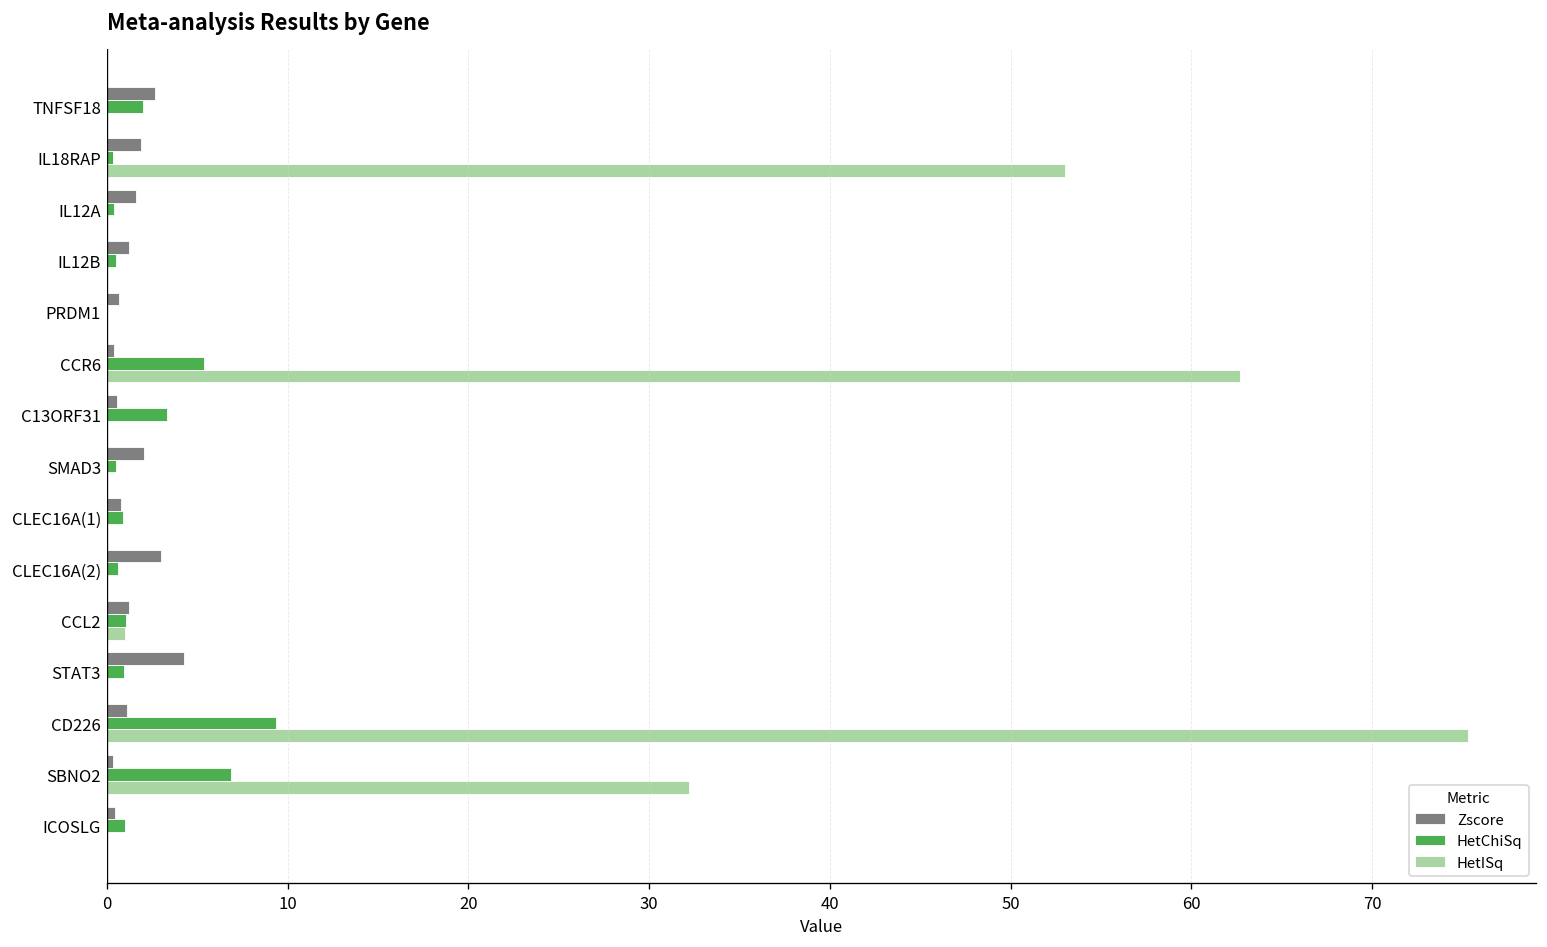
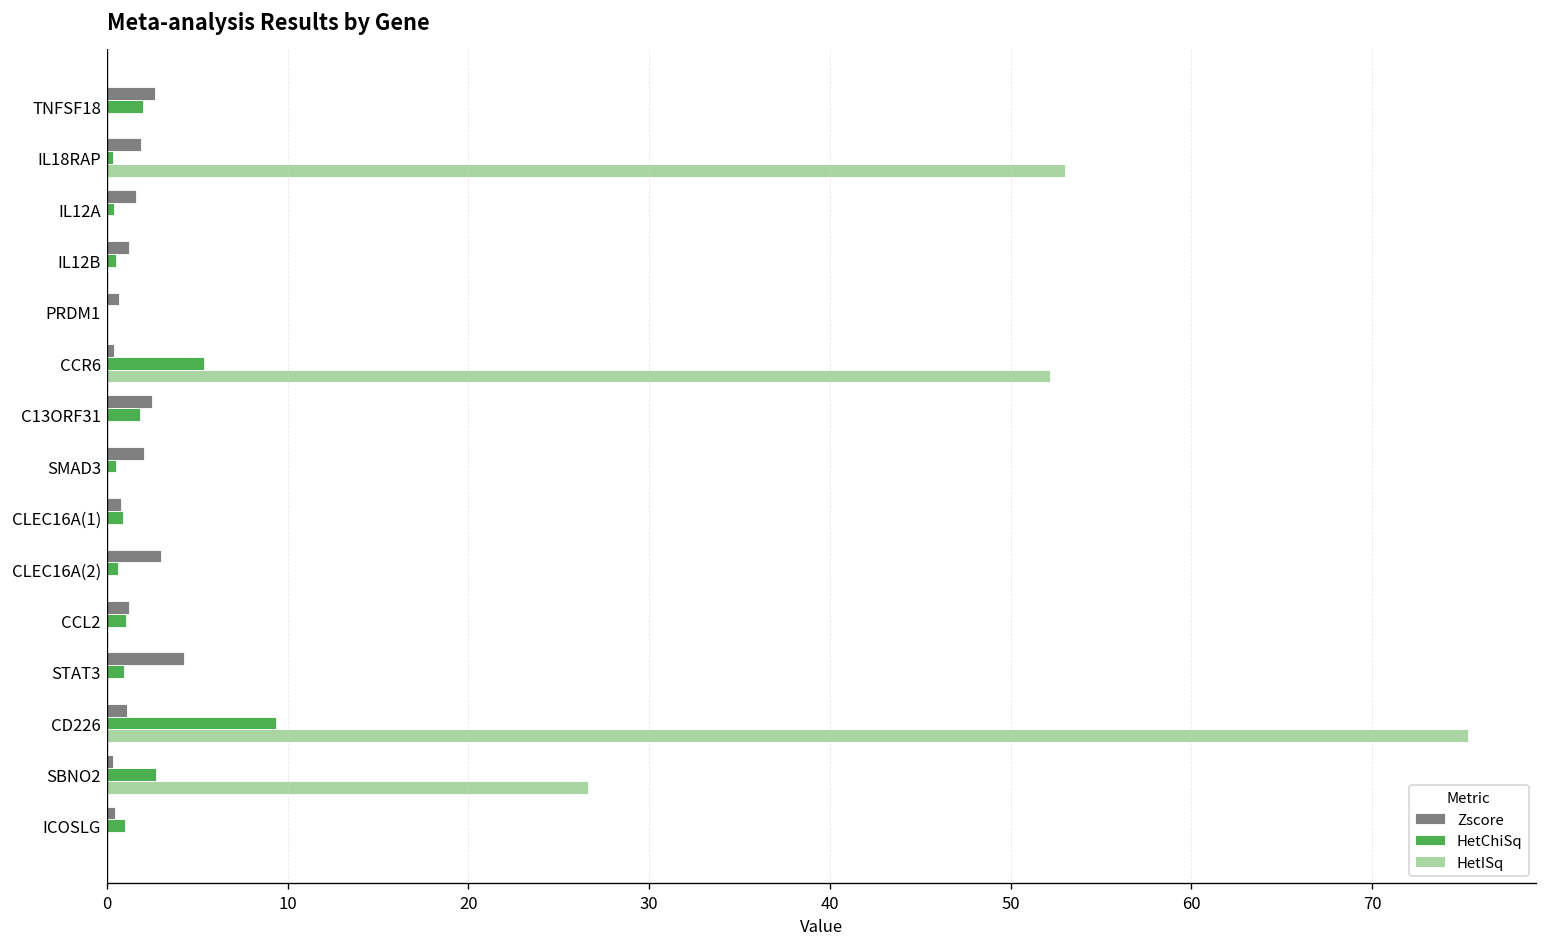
HetISq, CCR6: 62.7 -> 52.2
Zscore, C13ORF31: 0.6 -> 2.5
HetChiSq, C13ORF31: 3.4 -> 1.8
HetISq, CCL2: 1 -> 0
HetChiSq, SBNO2: 6.9 -> 2.7
HetISq, SBNO2: 32.2 -> 26.6
